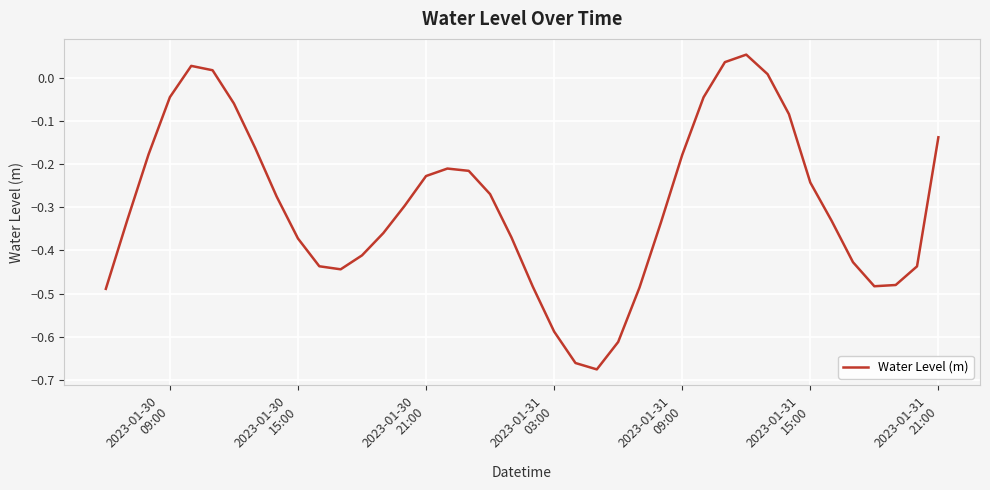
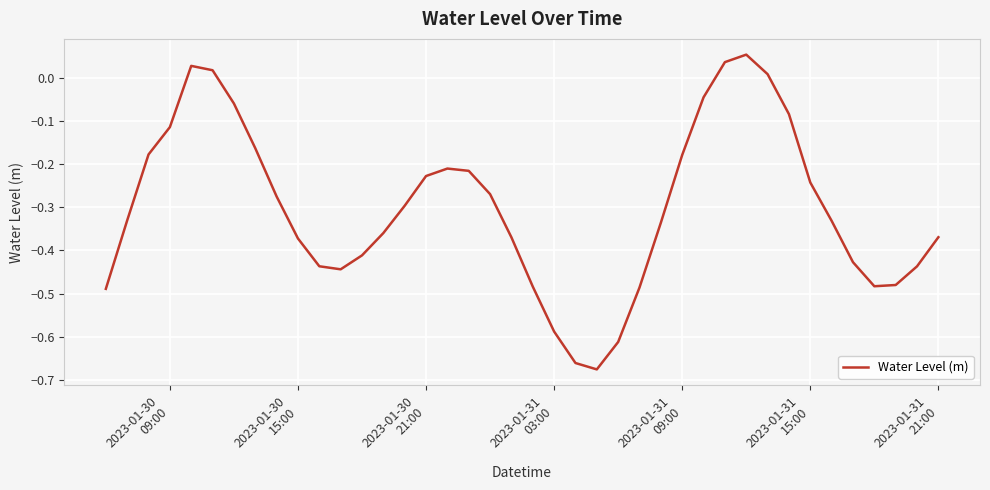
2023-01-30 09:00: -0.04 -> -0.11
2023-01-31 21:00: -0.14 -> -0.37
